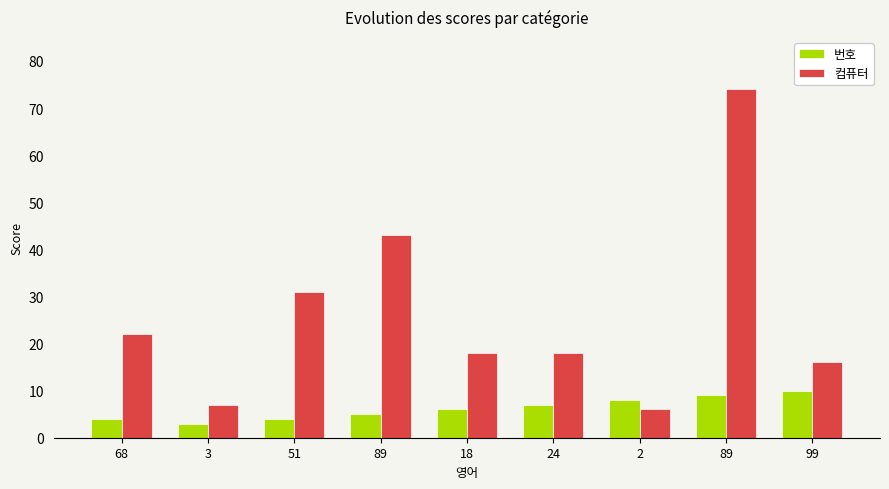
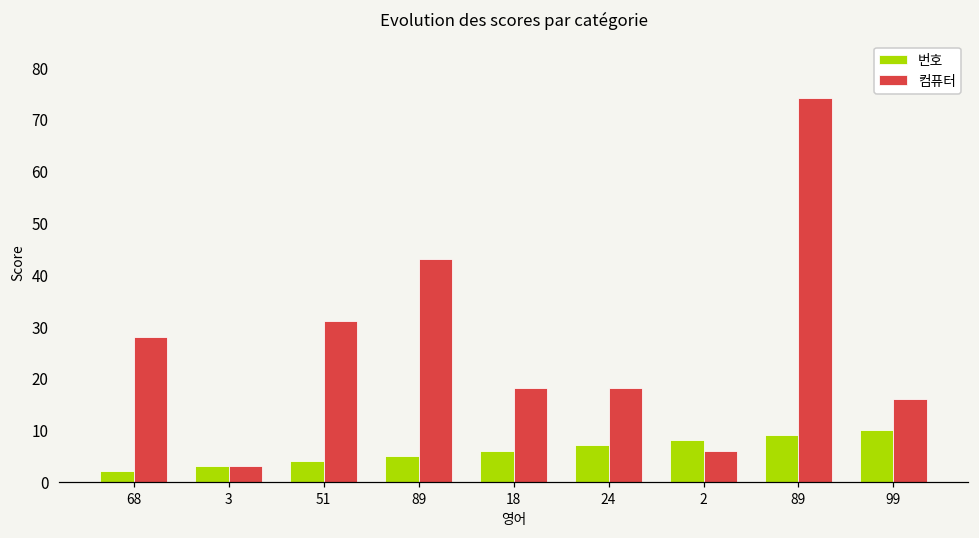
번호, 68: 4 -> 2
컴퓨터, 68: 22 -> 28
컴퓨터, 3: 7 -> 3
